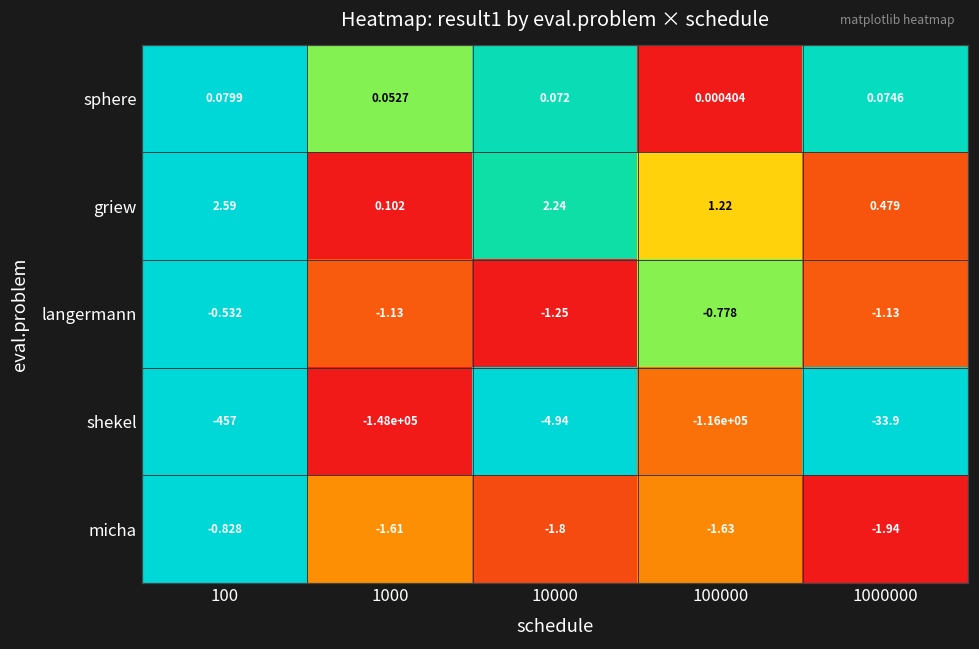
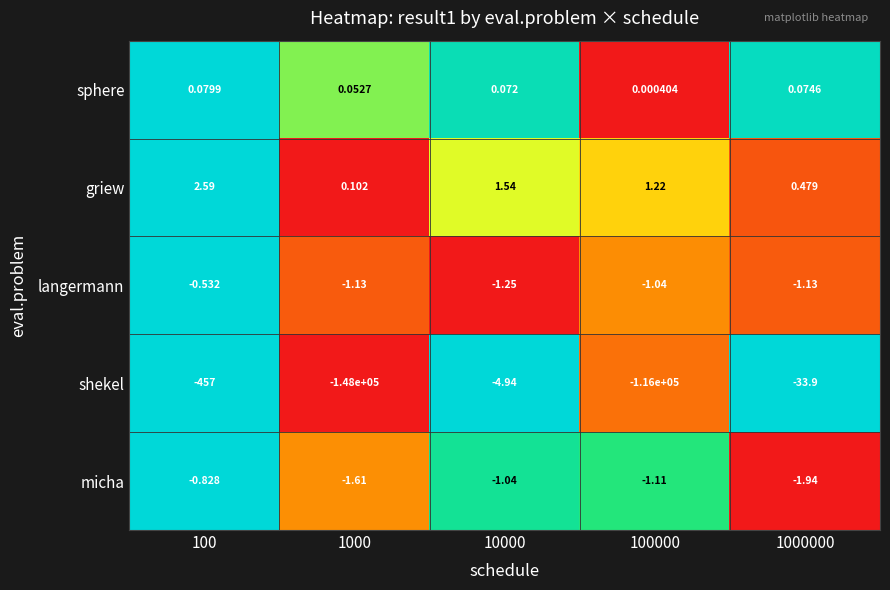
griew, 10000: 2.24 -> 1.54
langermann, 100000: -0.778 -> -1.04
micha, 10000: -1.8 -> -1.04
micha, 100000: -1.63 -> -1.11
